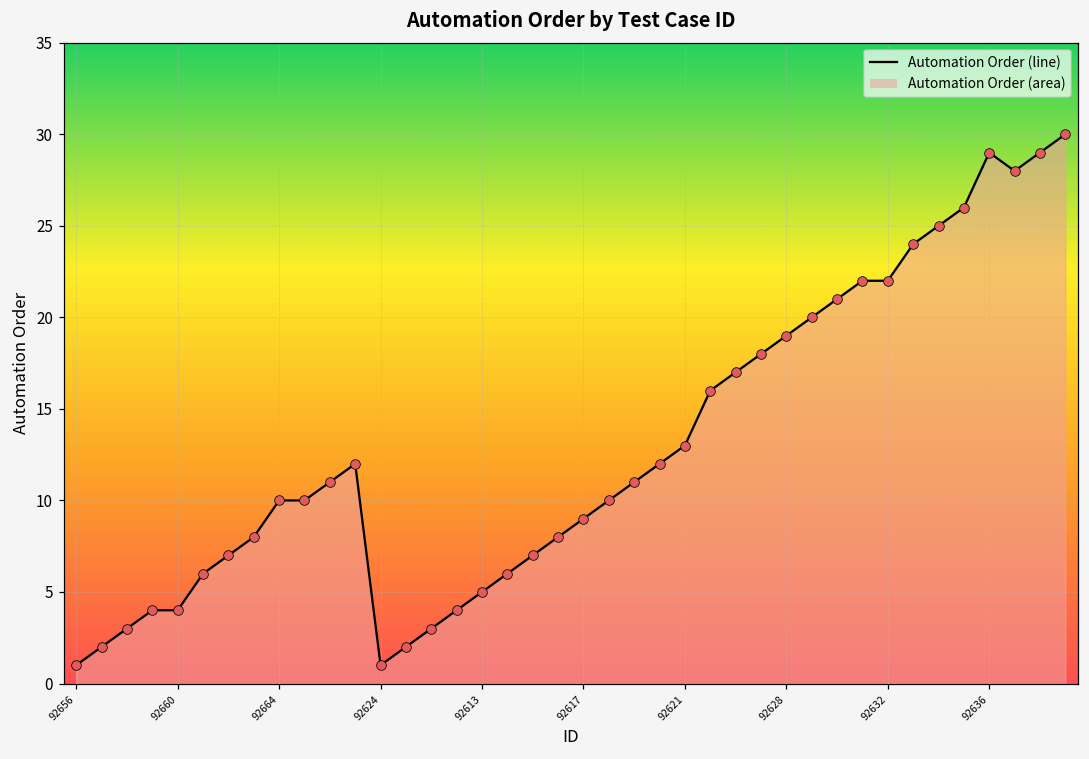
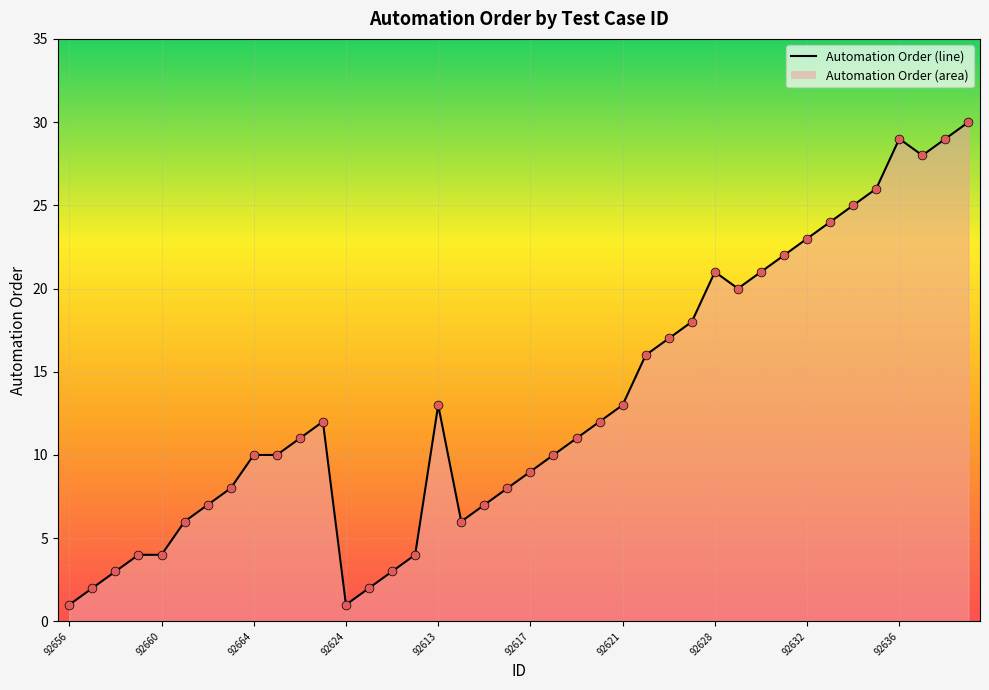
92613: 5 -> 13
92628: 19 -> 21
92632: 22 -> 23
